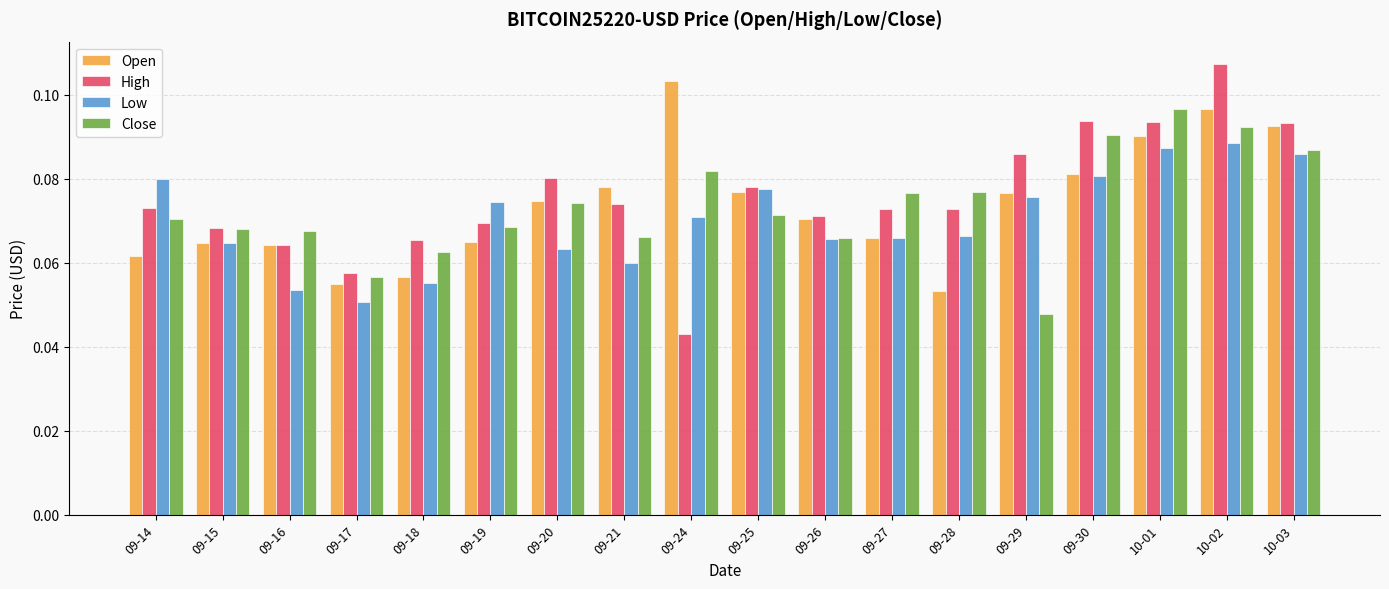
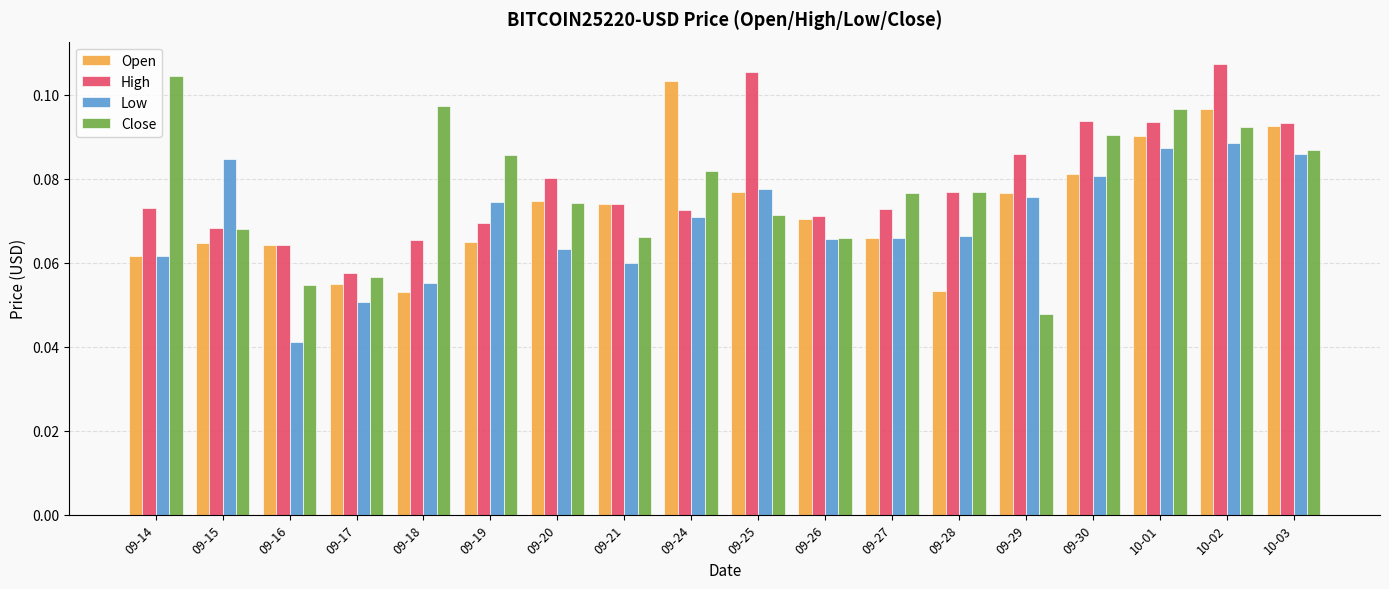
Low, 09-14: 0.080 -> 0.061
Close, 09-14: 0.070 -> 0.104
Low, 09-15: 0.065 -> 0.085
Low, 09-16: 0.054 -> 0.041
Close, 09-16: 0.068 -> 0.055
Open, 09-18: 0.057 -> 0.053
Close, 09-18: 0.063 -> 0.097
Close, 09-19: 0.069 -> 0.086
Open, 09-21: 0.078 -> 0.074
High, 09-24: 0.043 -> 0.073
High, 09-25: 0.078 -> 0.105
High, 09-28: 0.073 -> 0.077
